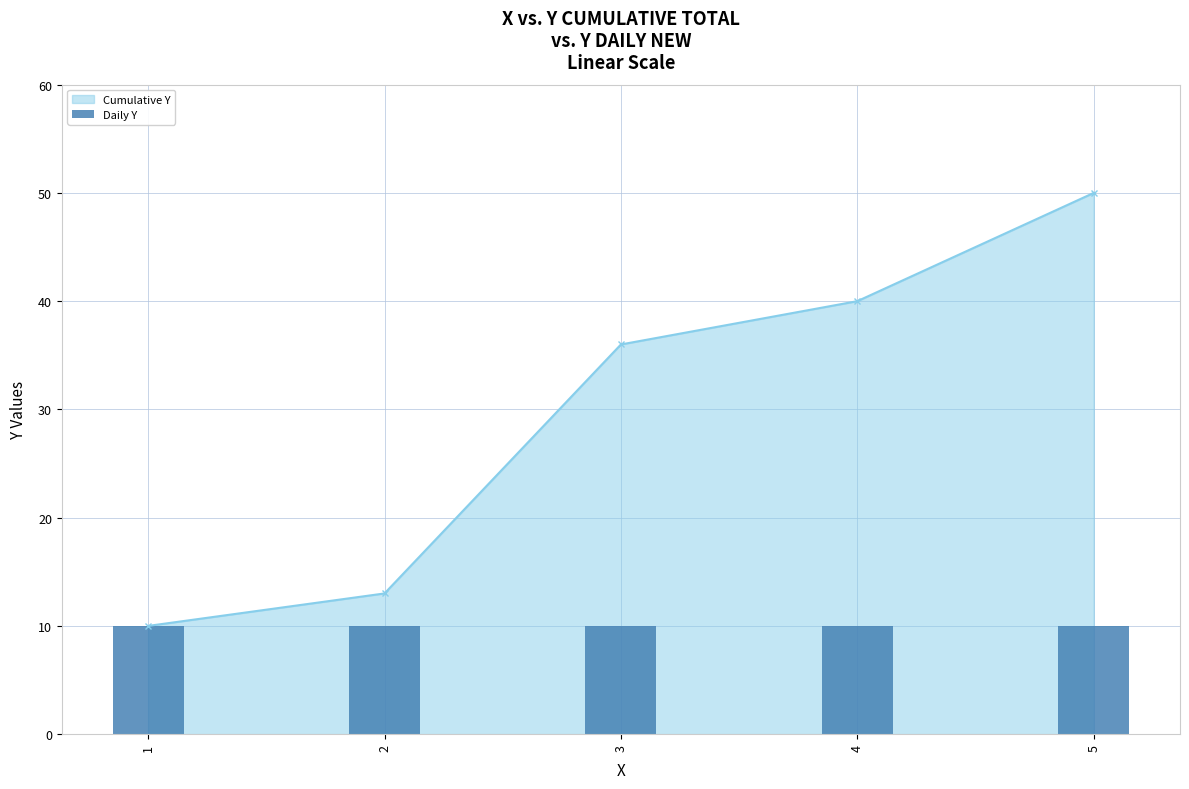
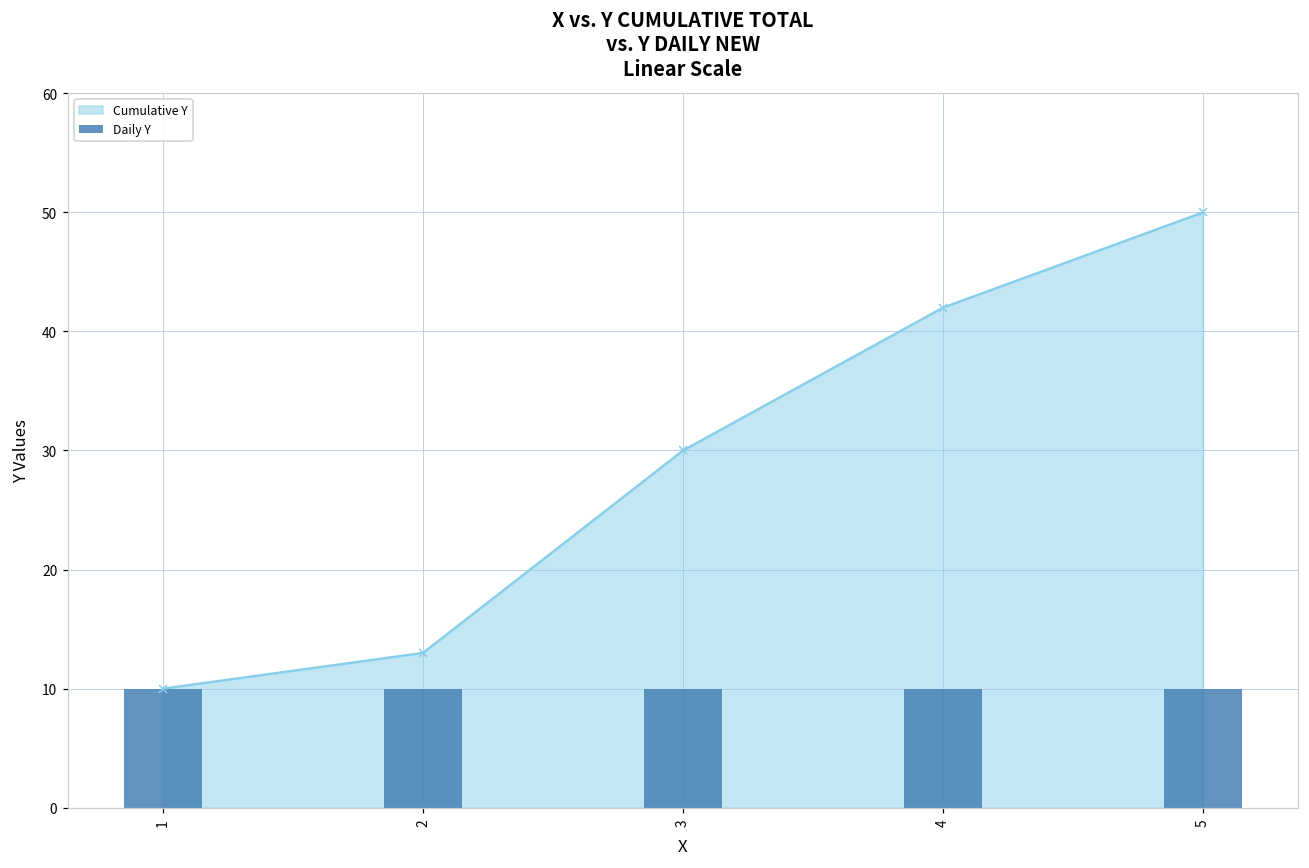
Cumulative Y, 3: 36 -> 30
Cumulative Y, 4: 40 -> 42
